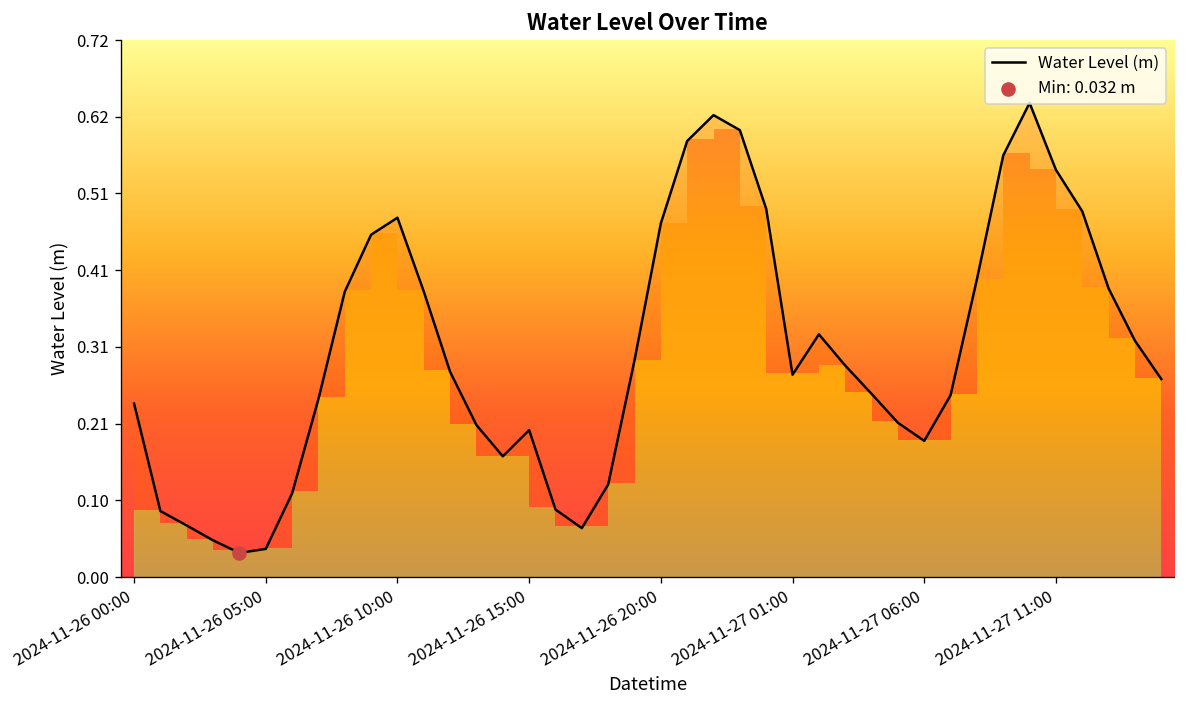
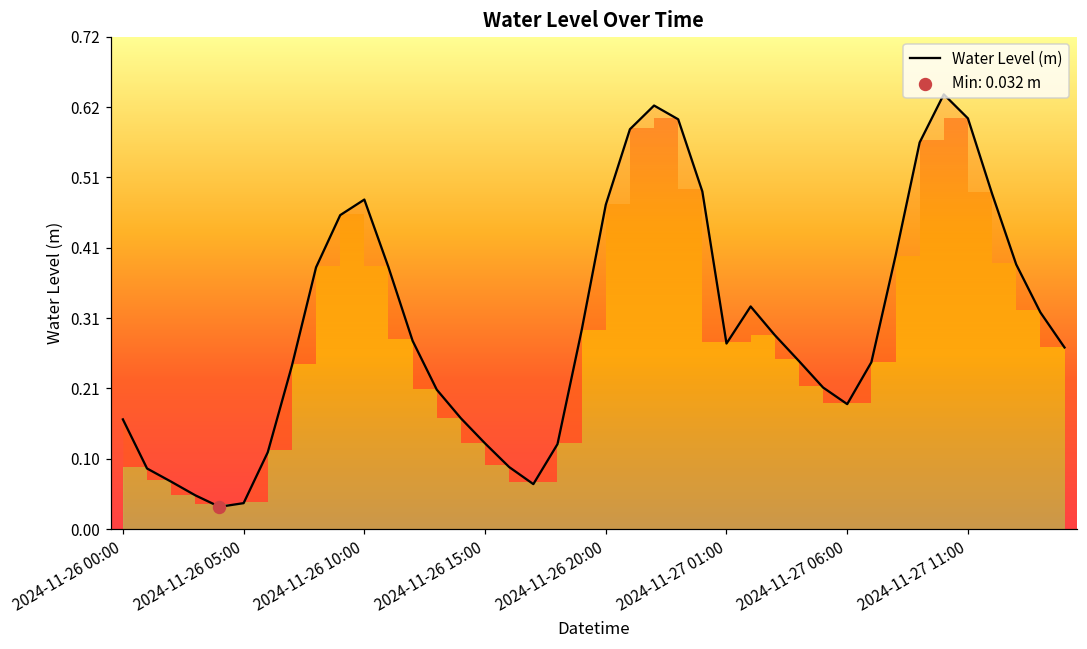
Water Level (m), 2024-11-26 00:00: 0.23 -> 0.16
Water Level (m), 2024-11-26 15:00: 0.20 -> 0.13
Water Level (m), 2024-11-27 11:00: 0.55 -> 0.60
